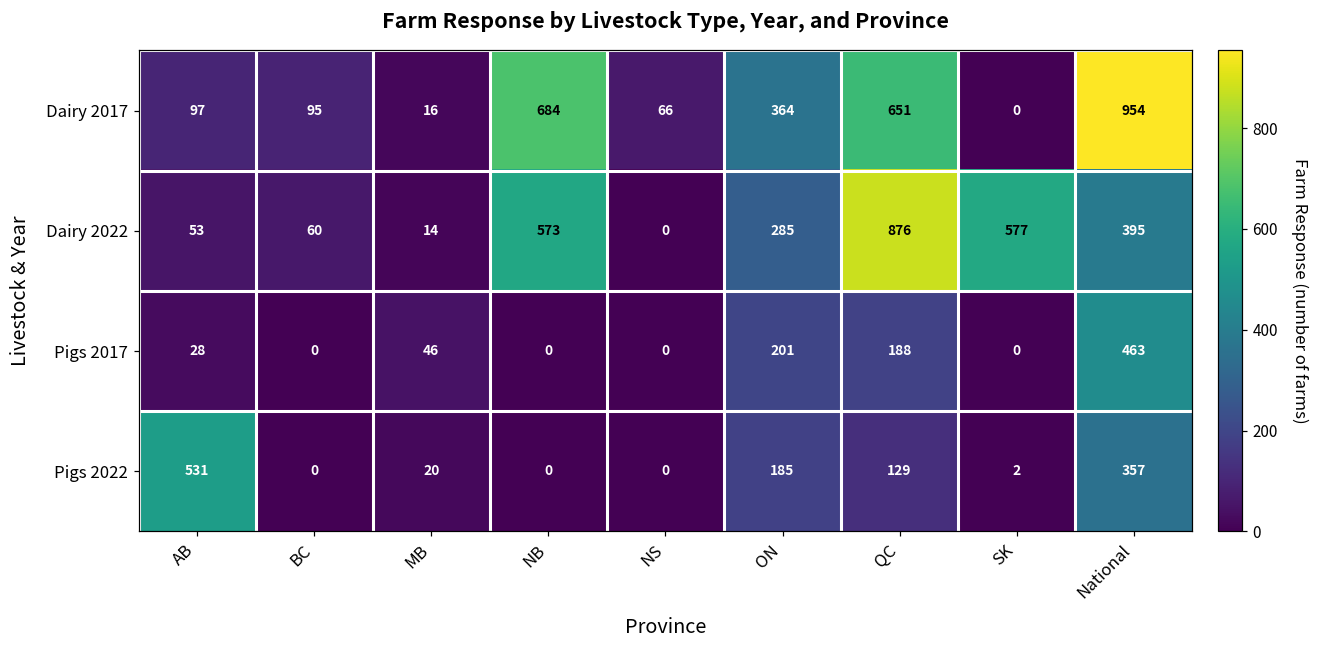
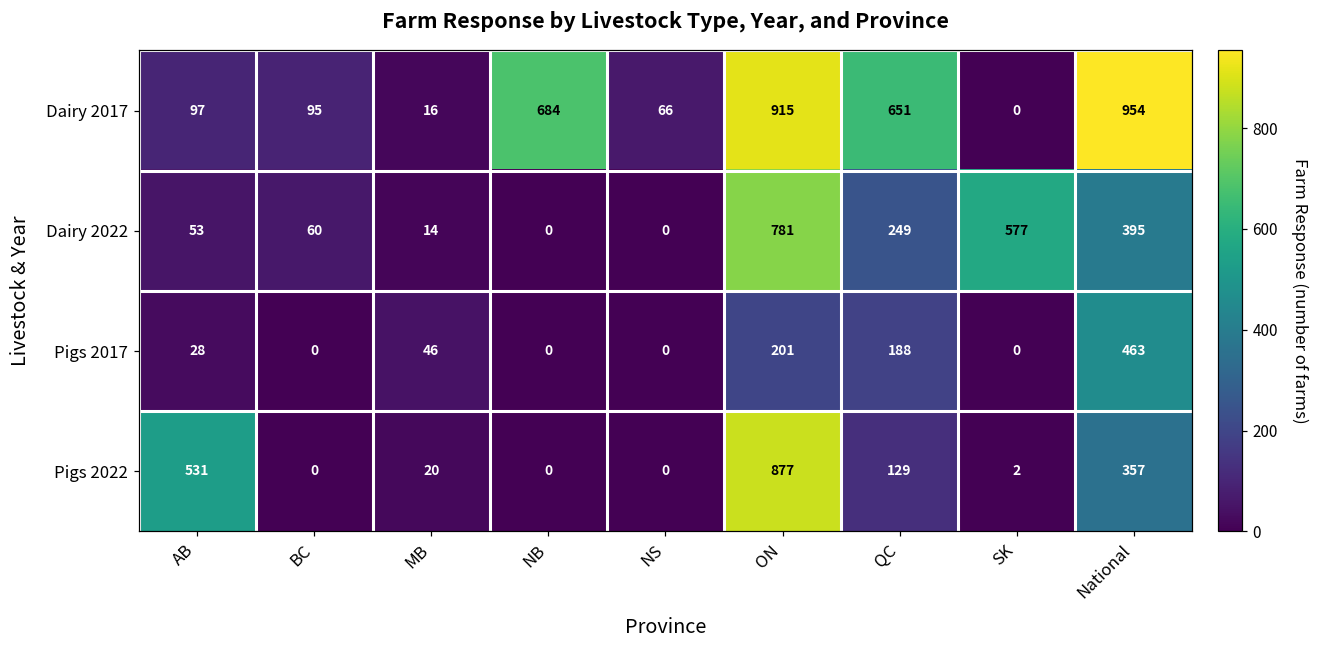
Dairy 2017, ON: 364 -> 915
Dairy 2022, NB: 573 -> 0
Dairy 2022, ON: 285 -> 781
Dairy 2022, QC: 876 -> 249
Pigs 2022, ON: 185 -> 877
